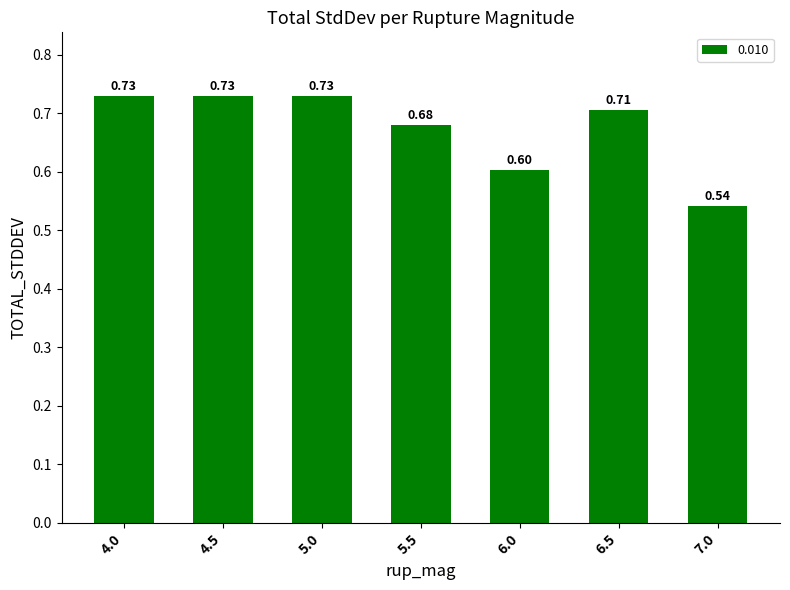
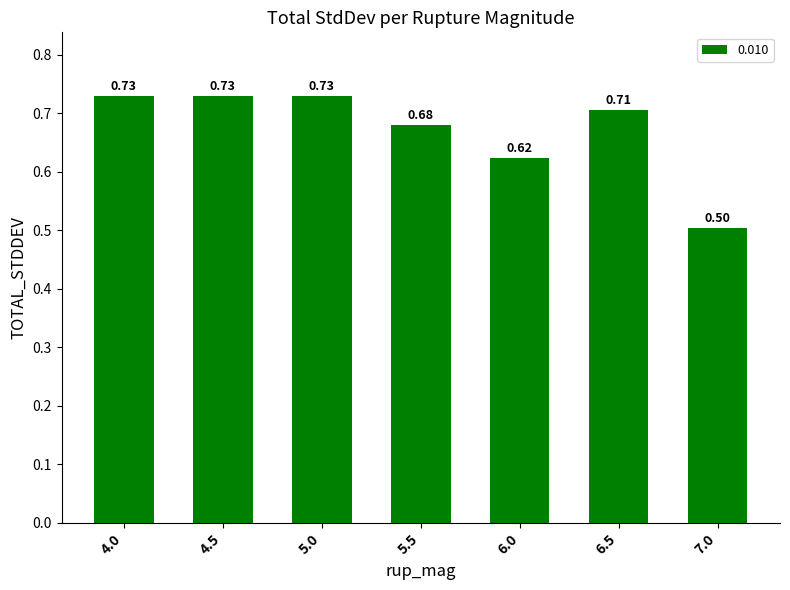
6.0: 0.60 -> 0.62
7.0: 0.54 -> 0.50
